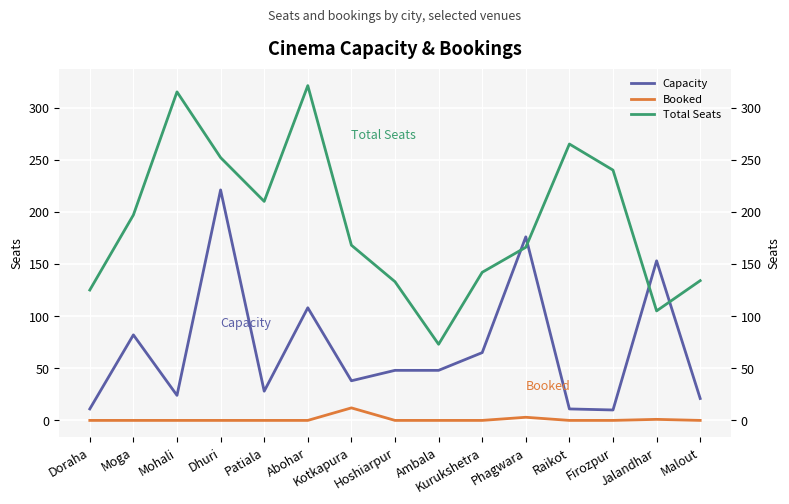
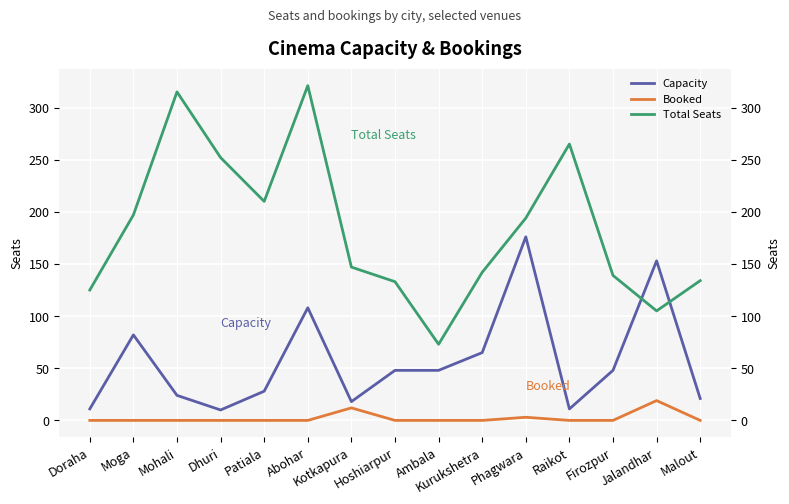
Capacity, Dhuri: 221 -> 10
Capacity, Kotkapura: 38 -> 18
Total Seats, Kotkapura: 168 -> 147
Total Seats, Phagwara: 166 -> 194
Capacity, Firozpur: 10 -> 48
Total Seats, Firozpur: 240 -> 139
Booked, Jalandhar: 1 -> 19
